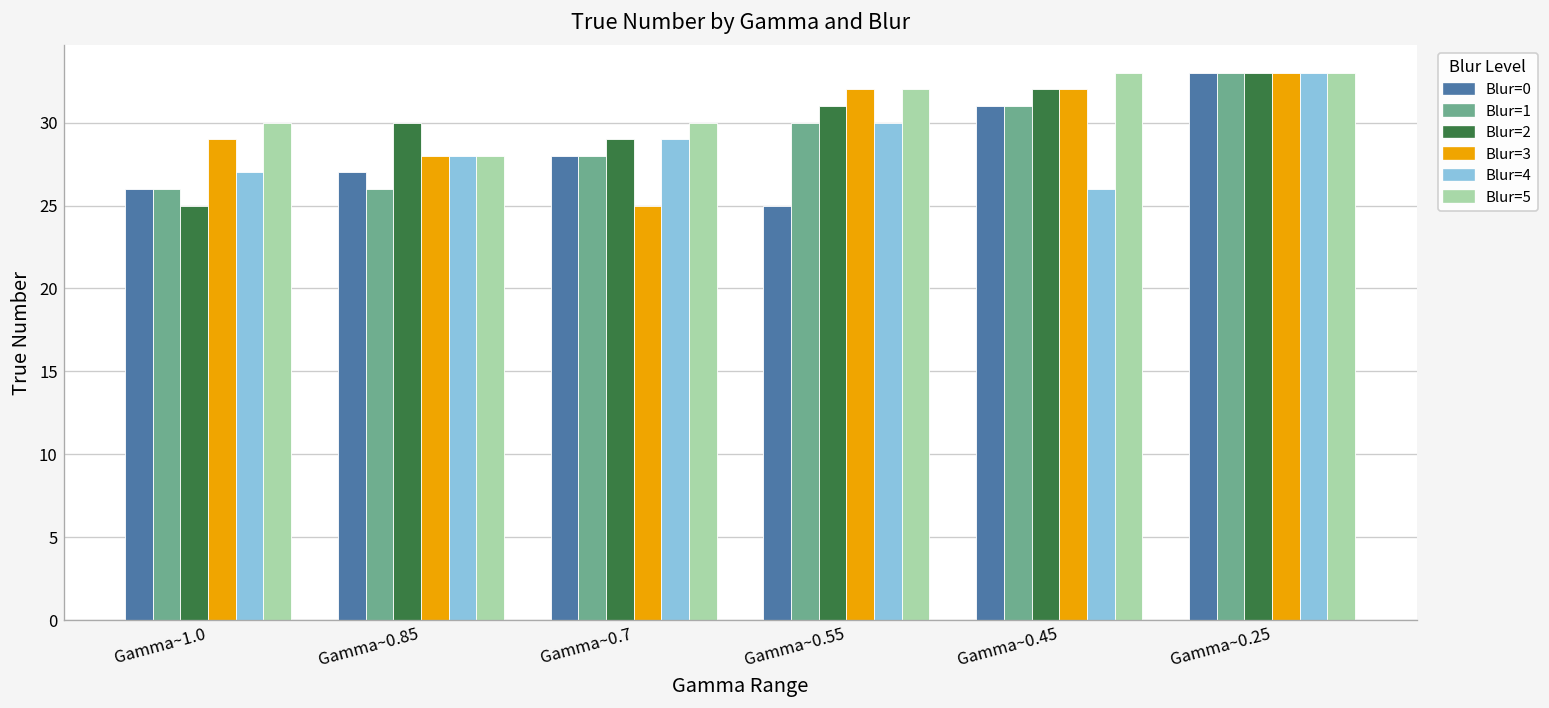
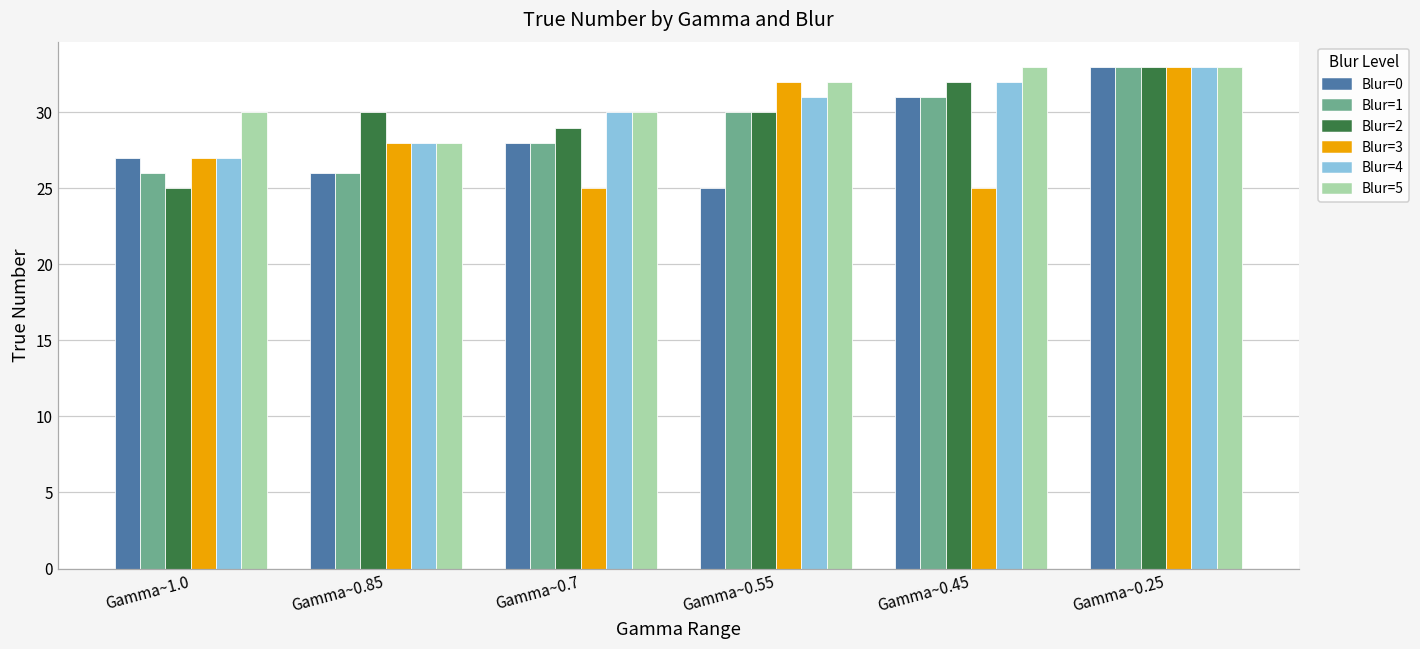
Blur=0, Gamma~1.0: 26 -> 27
Blur=3, Gamma~1.0: 29 -> 27
Blur=0, Gamma~0.85: 27 -> 26
Blur=4, Gamma~0.7: 29 -> 30
Blur=2, Gamma~0.55: 31 -> 30
Blur=4, Gamma~0.55: 30 -> 31
Blur=3, Gamma~0.45: 32 -> 25
Blur=4, Gamma~0.45: 26 -> 32
